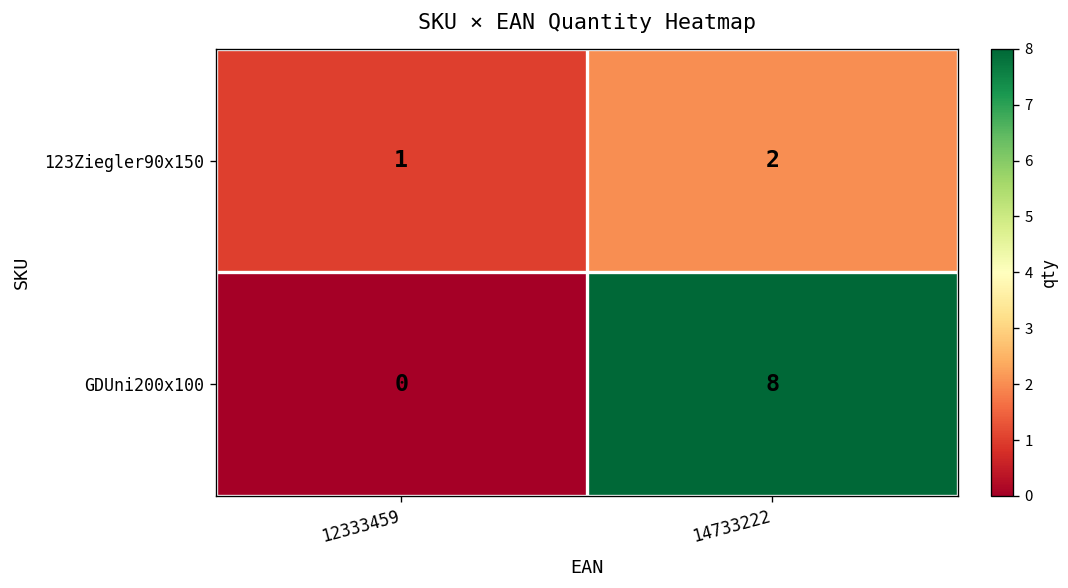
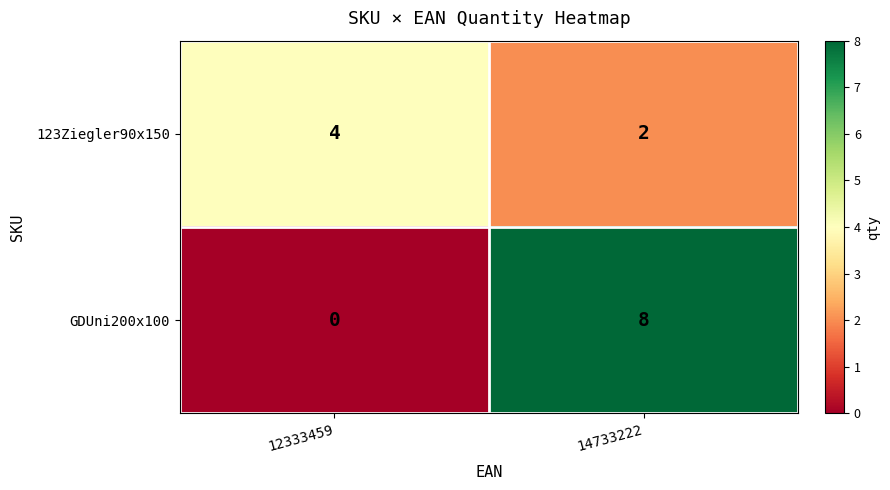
123Ziegler90x150, 12333459: 1 -> 4
